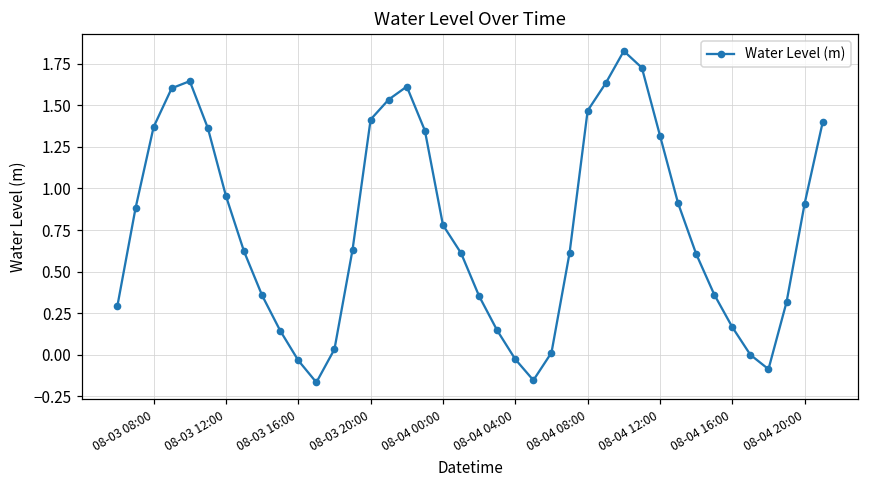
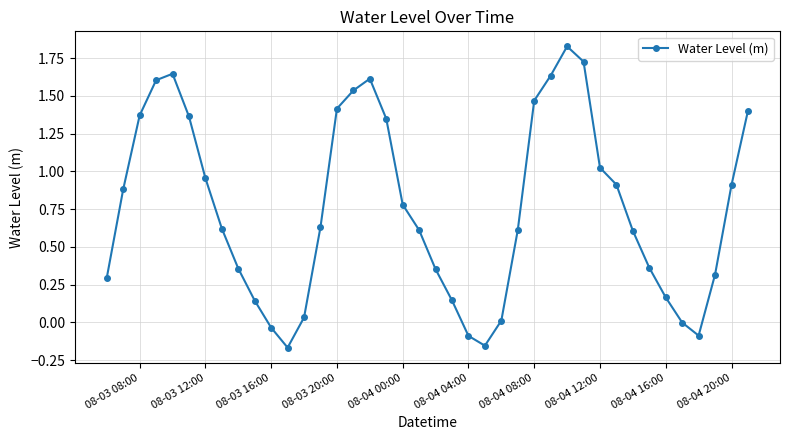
08-04 04:00: -0.03 -> -0.09
08-04 12:00: 1.32 -> 1.02
